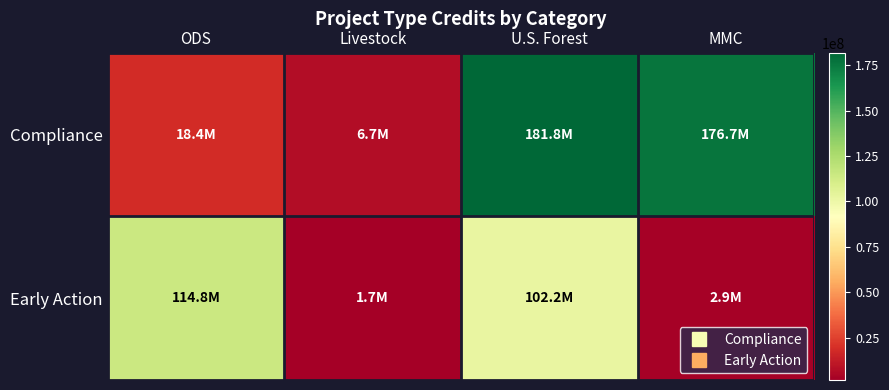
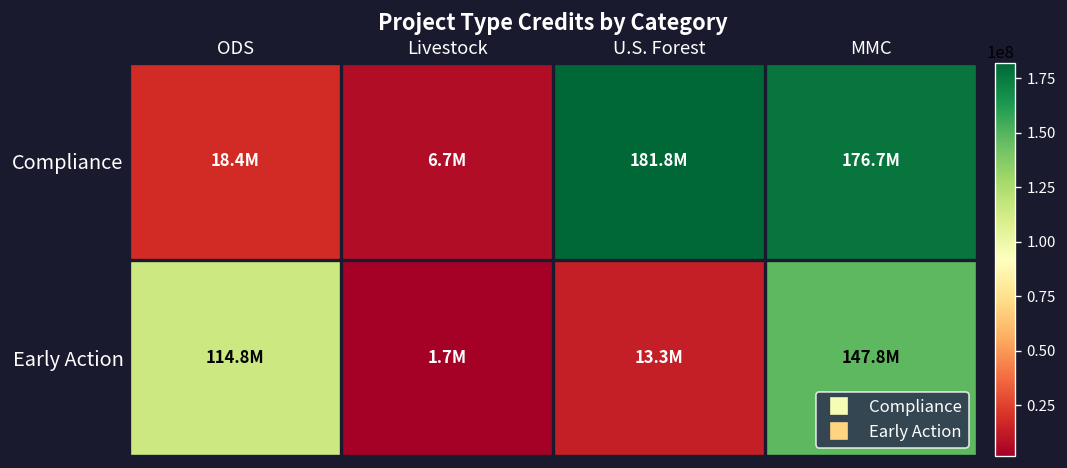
Early Action, U.S. Forest: 102.2M -> 13.3M
Early Action, MMC: 2.9M -> 147.8M
